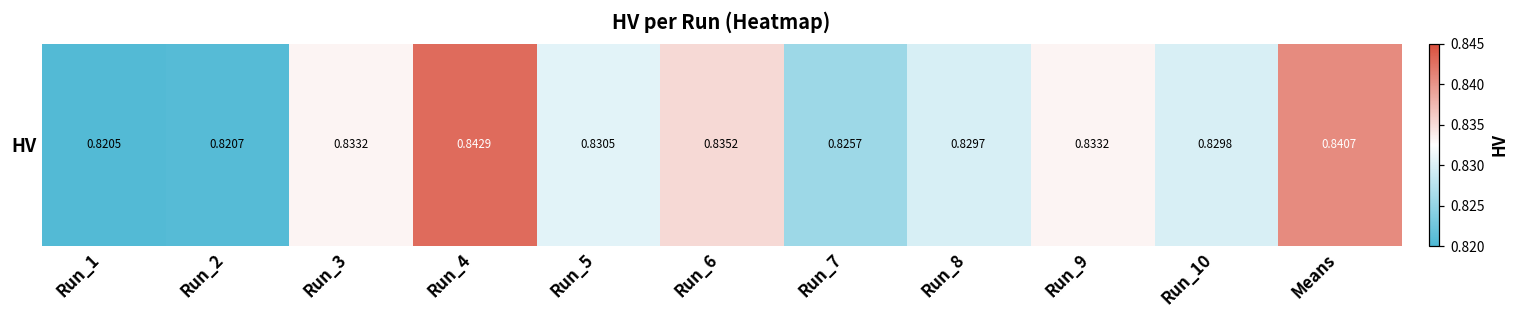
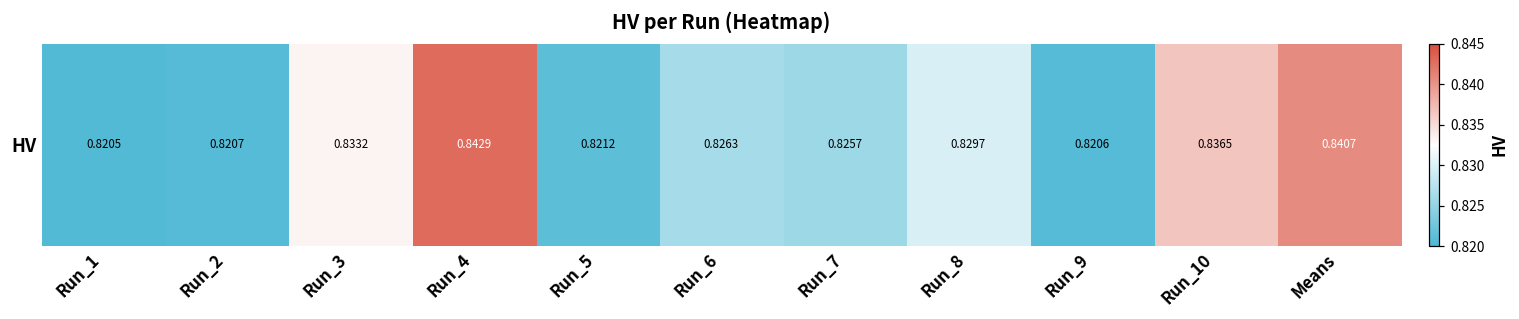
HV, Run_5: 0.8305 -> 0.8212
HV, Run_6: 0.8352 -> 0.8263
HV, Run_9: 0.8332 -> 0.8206
HV, Run_10: 0.8298 -> 0.8365
